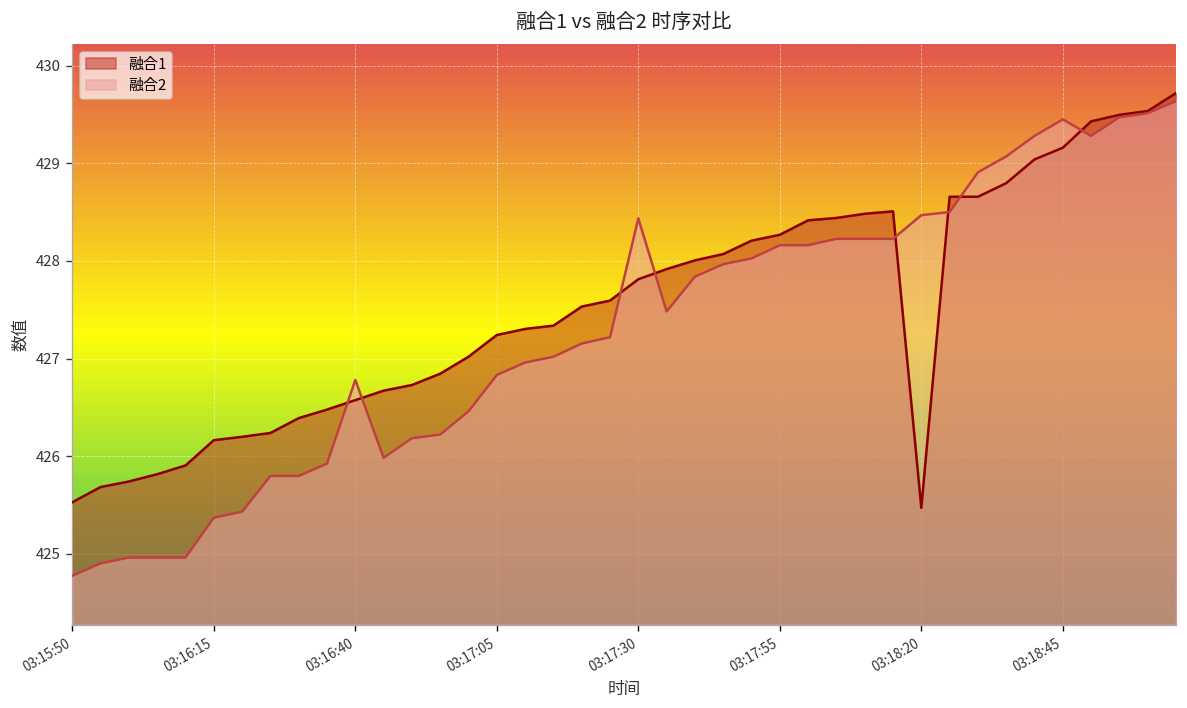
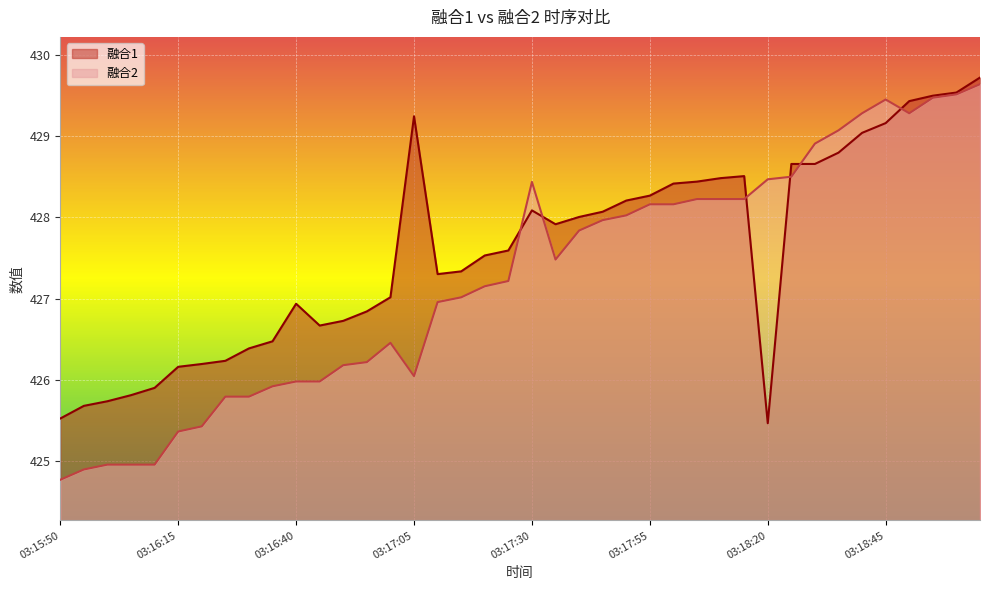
融合1, 03:16:40: 426.6 -> 426.9
融合2, 03:16:40: 426.8 -> 426.0
融合1, 03:17:05: 427.2 -> 429.2
融合2, 03:17:05: 426.8 -> 426.0
融合1, 03:17:30: 427.8 -> 428.1
